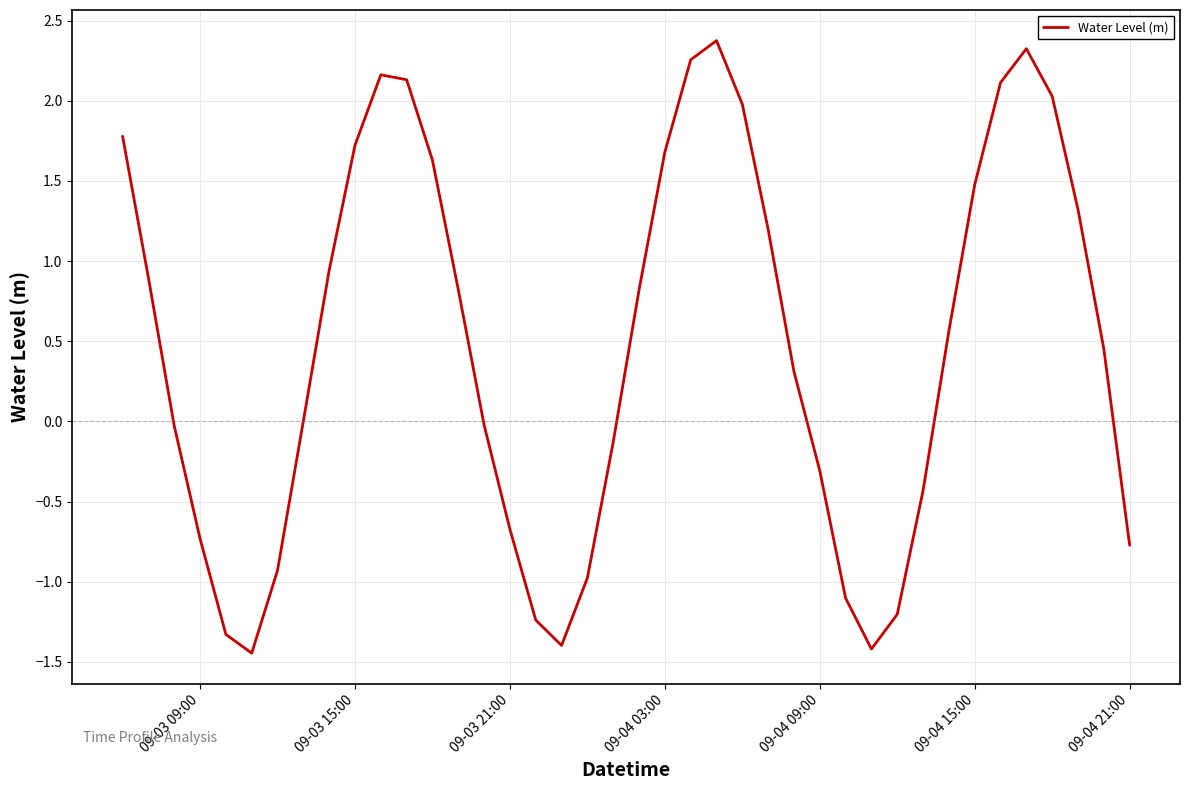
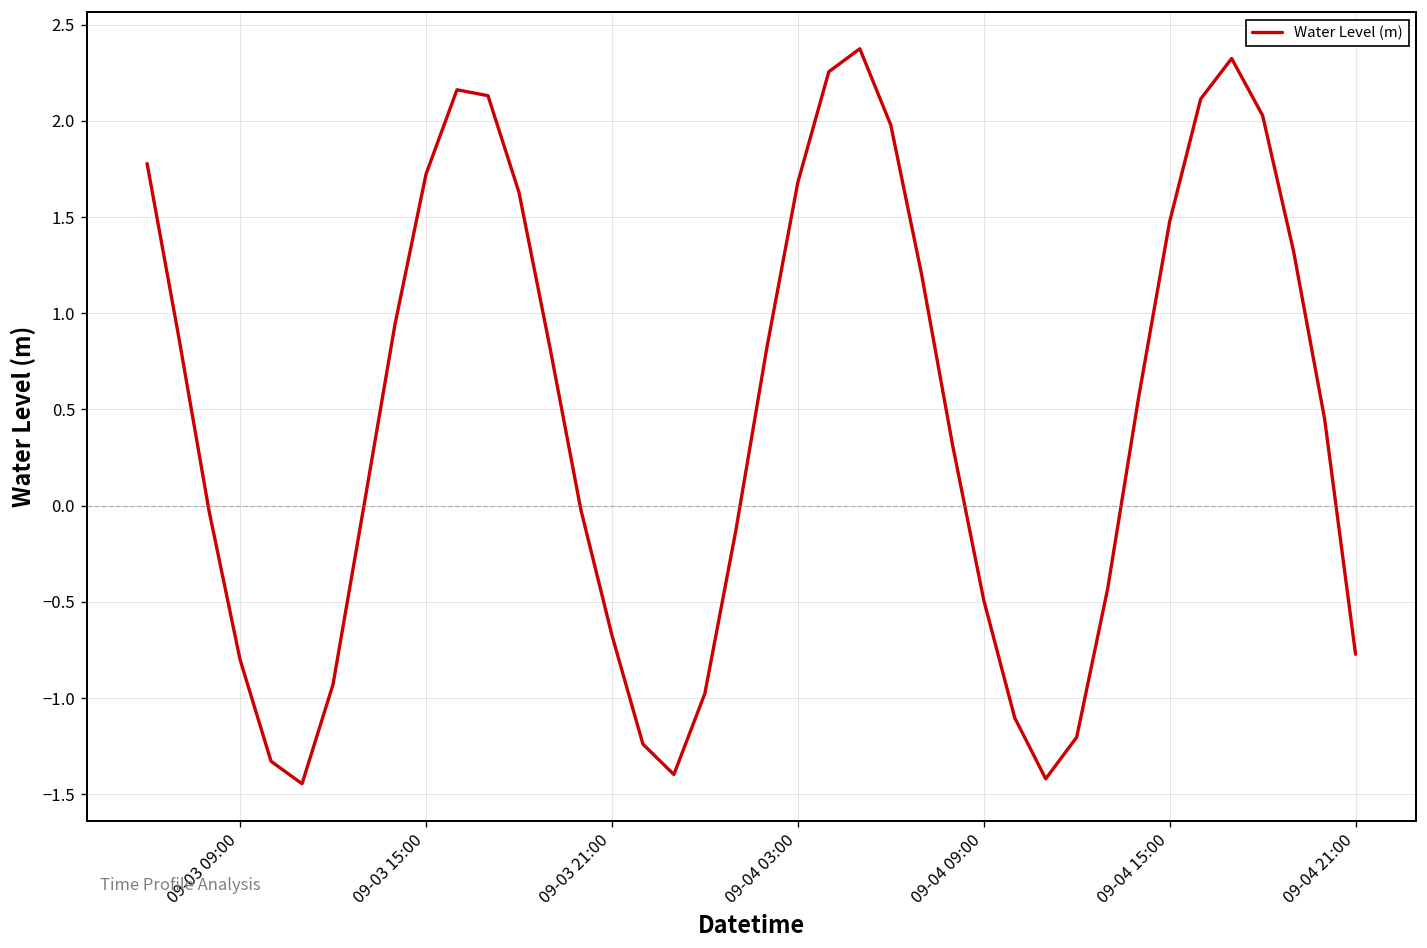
09-03 09:00: -0.73 -> -0.80
09-04 09:00: -0.31 -> -0.49
